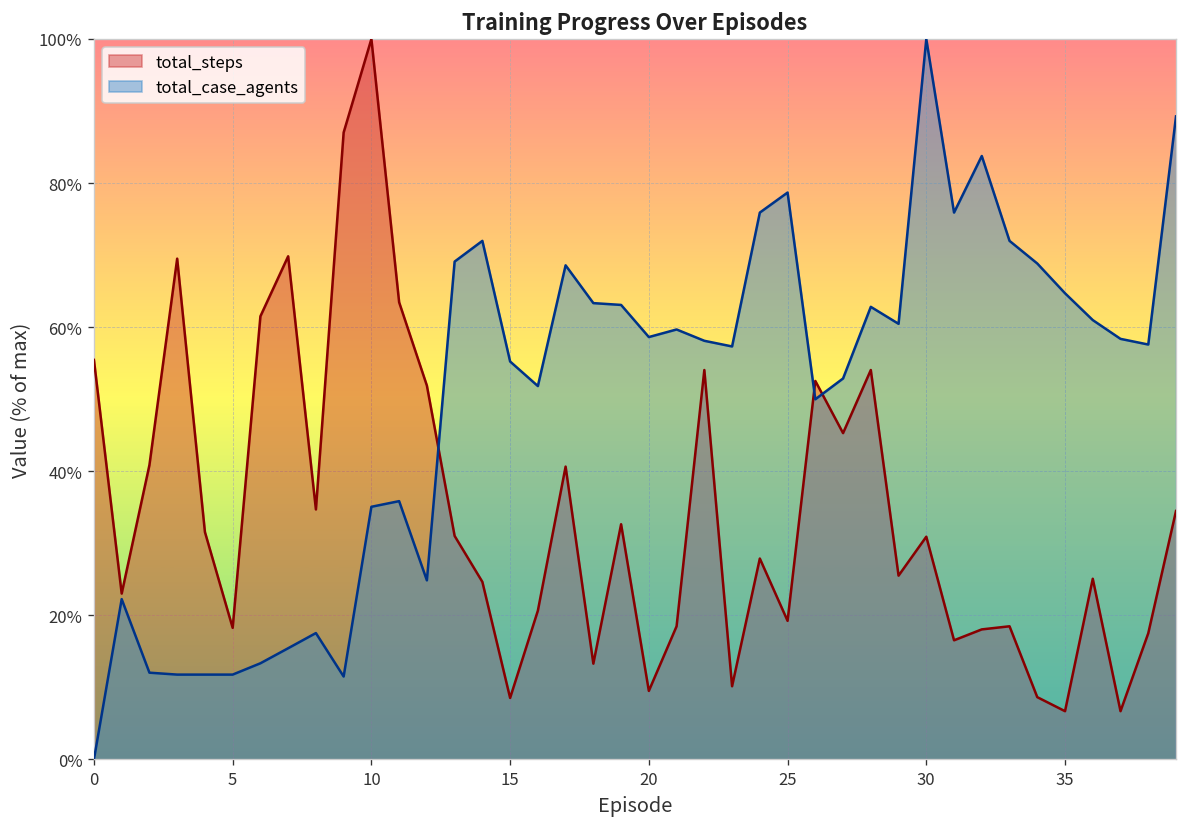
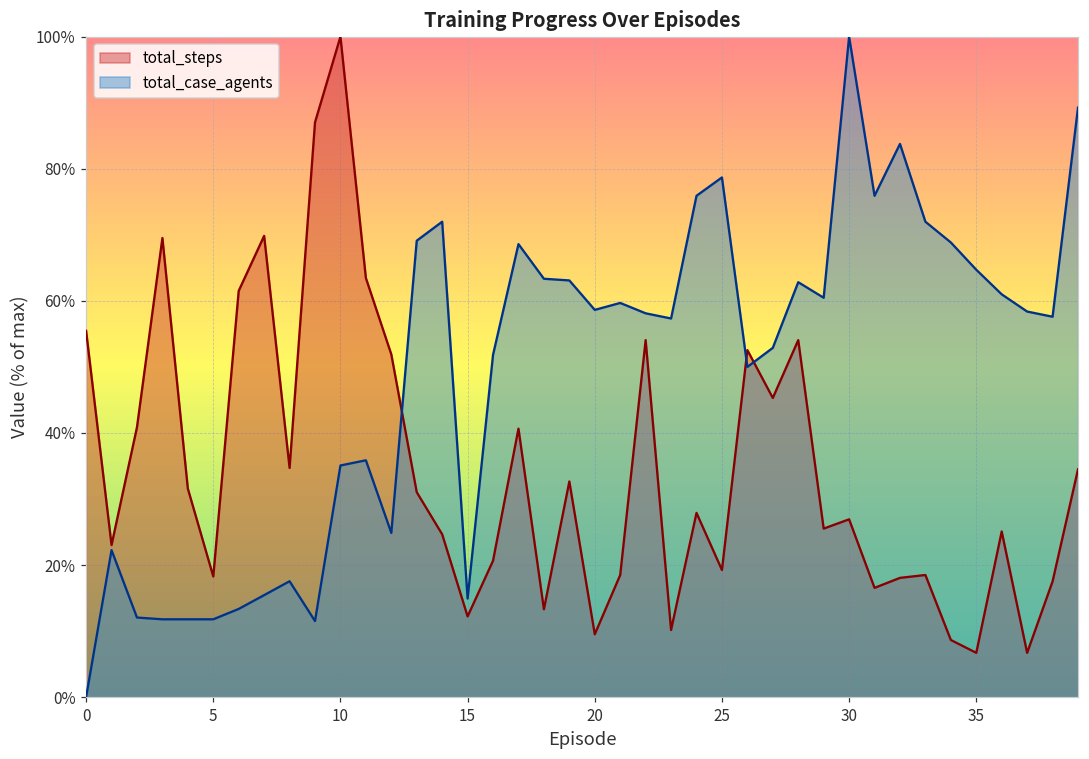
total_steps, 15: 9% -> 12%
total_case_agents, 15: 55% -> 15%
total_steps, 30: 31% -> 27%
